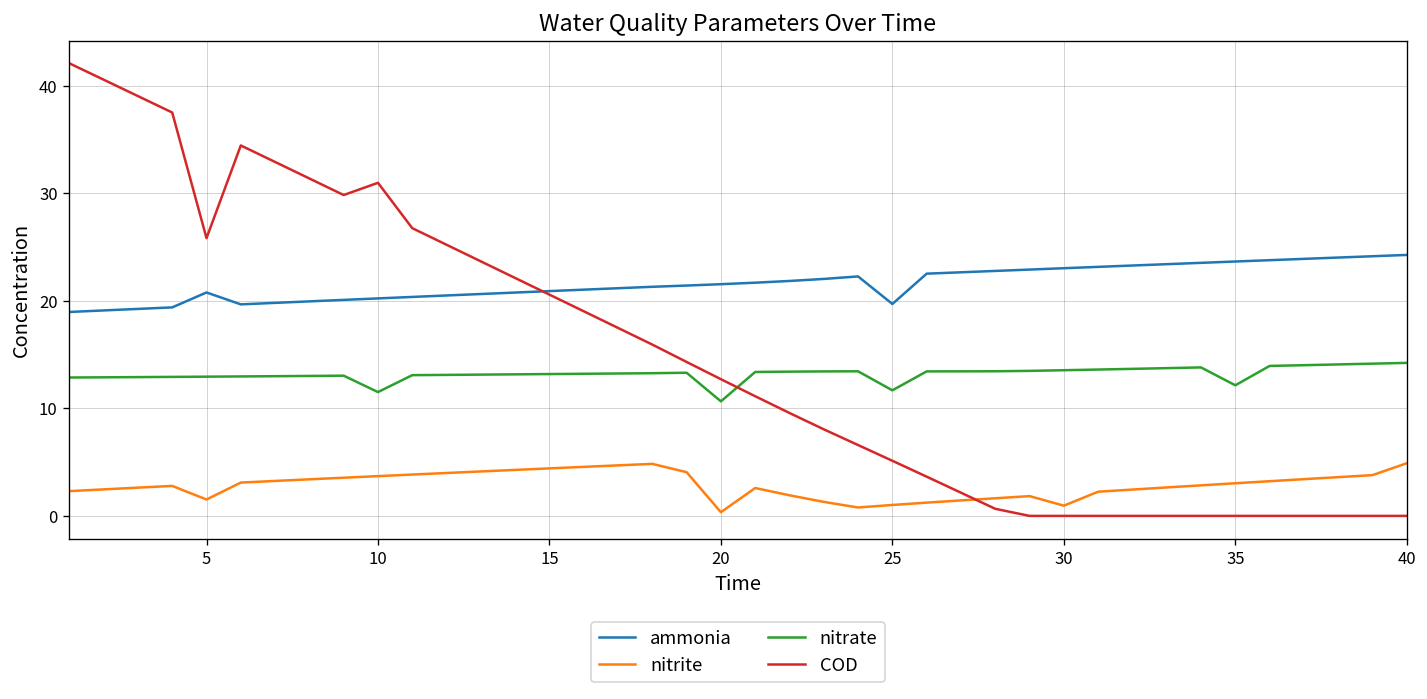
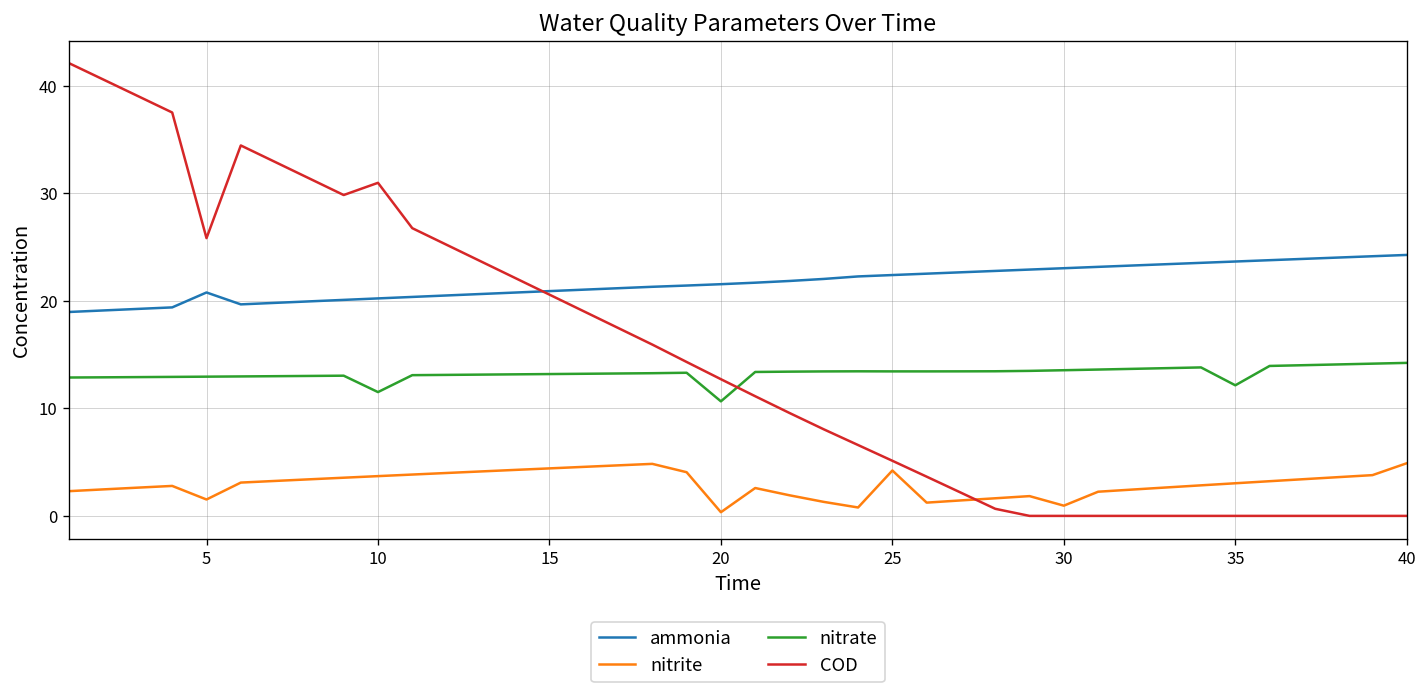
ammonia, 25: 20 -> 22
nitrite, 25: 1 -> 4
nitrate, 25: 12 -> 13
